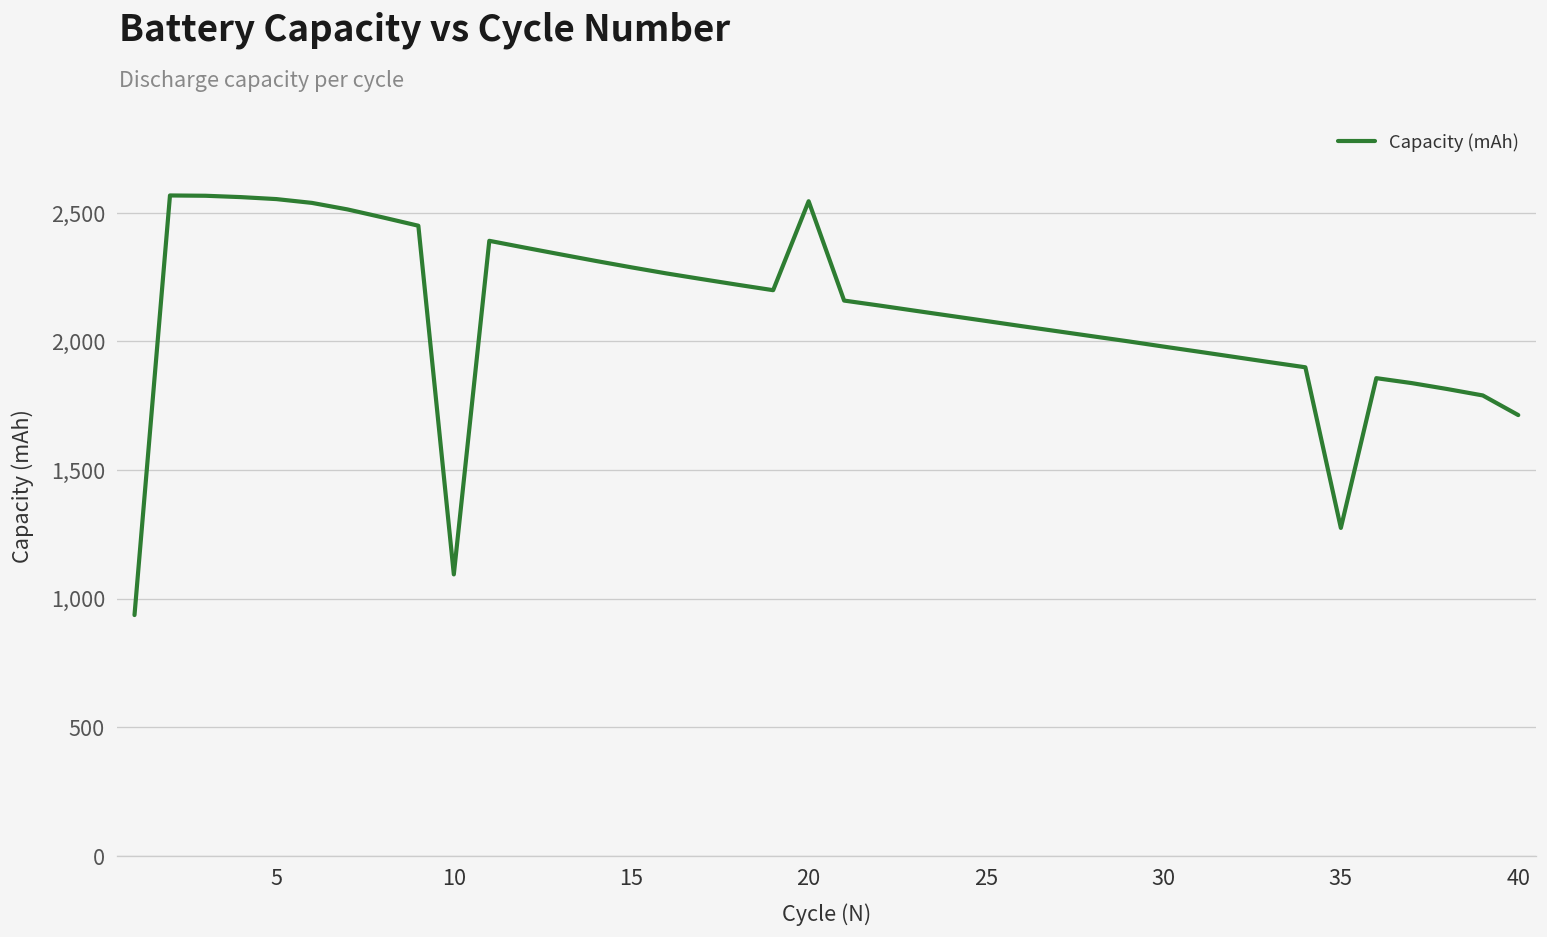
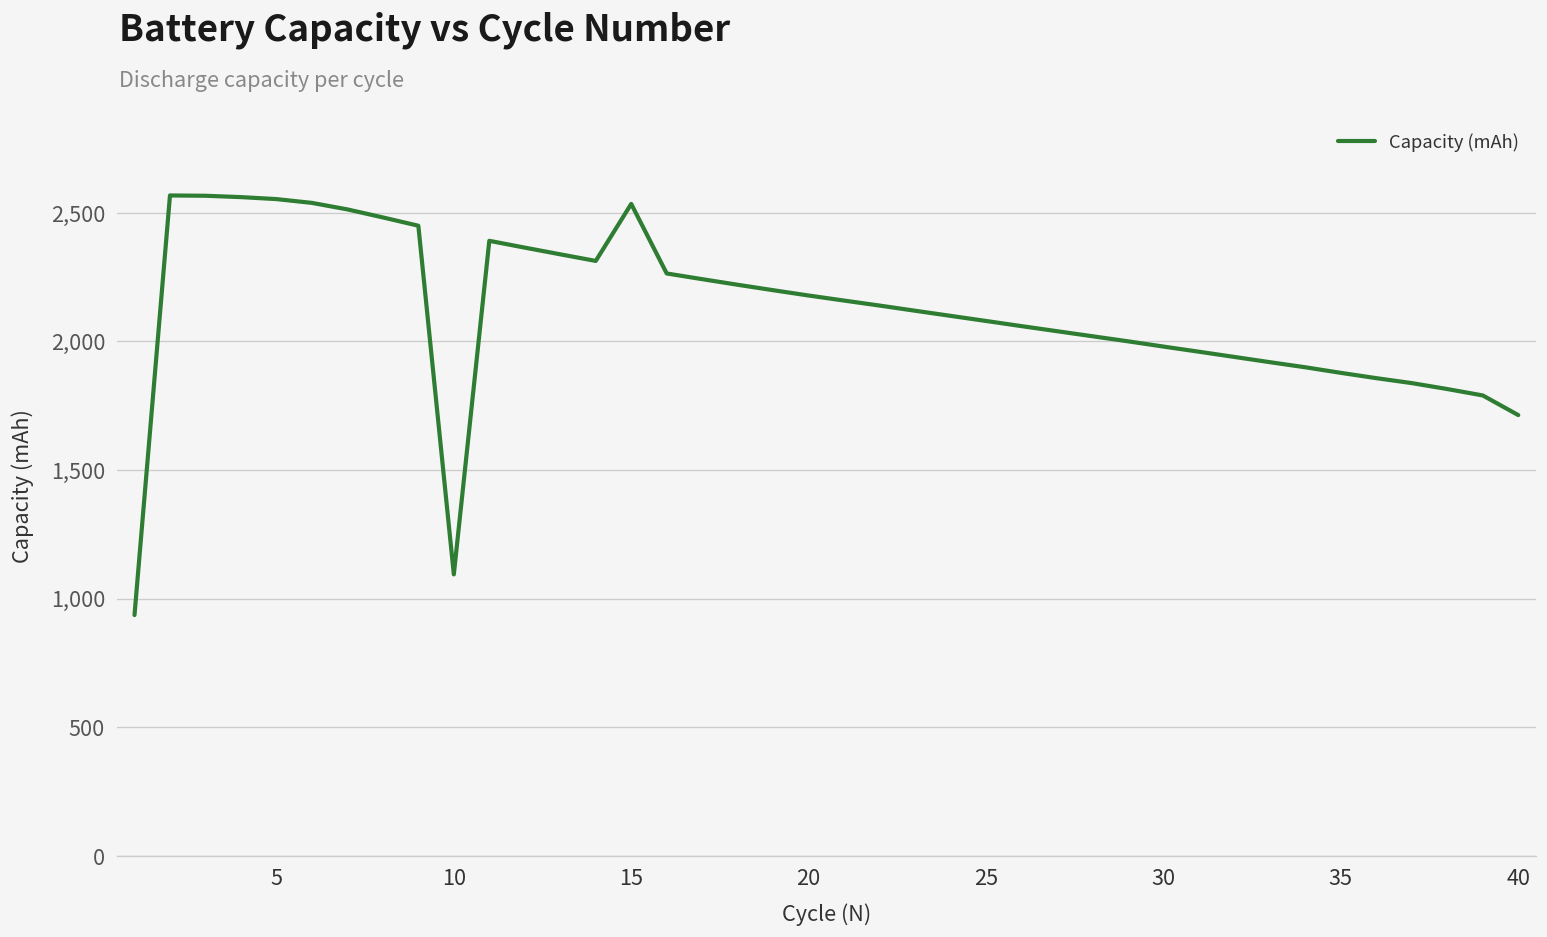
15: 2,290 -> 2,530
20: 2,550 -> 2,180
35: 1,280 -> 1,880
